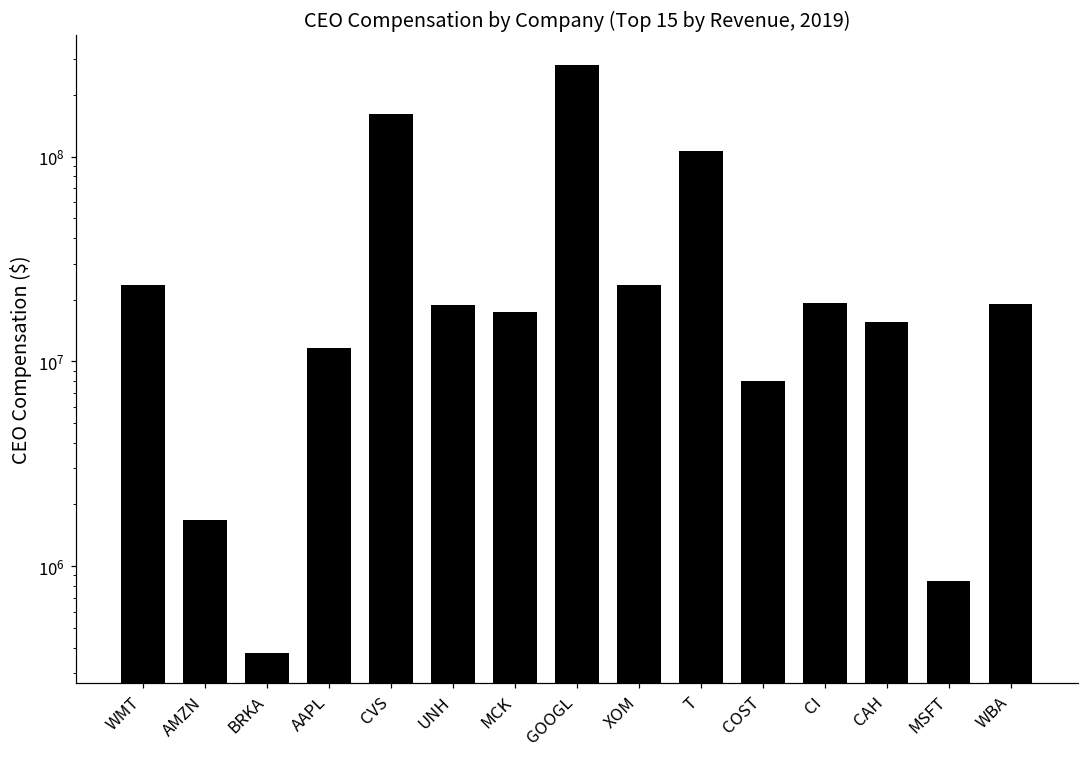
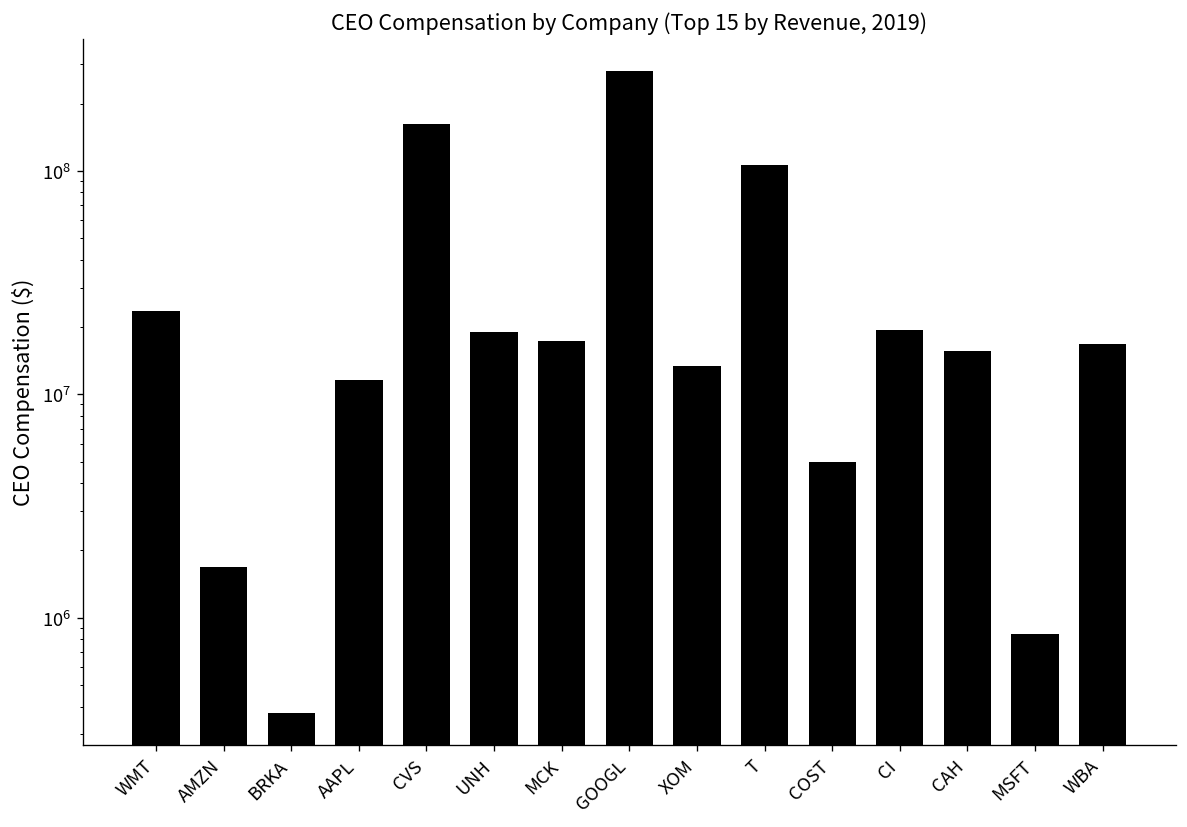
XOM: 24000000 -> 13000000
COST: 8000000 -> 5000000
WBA: 19000000 -> 17000000
